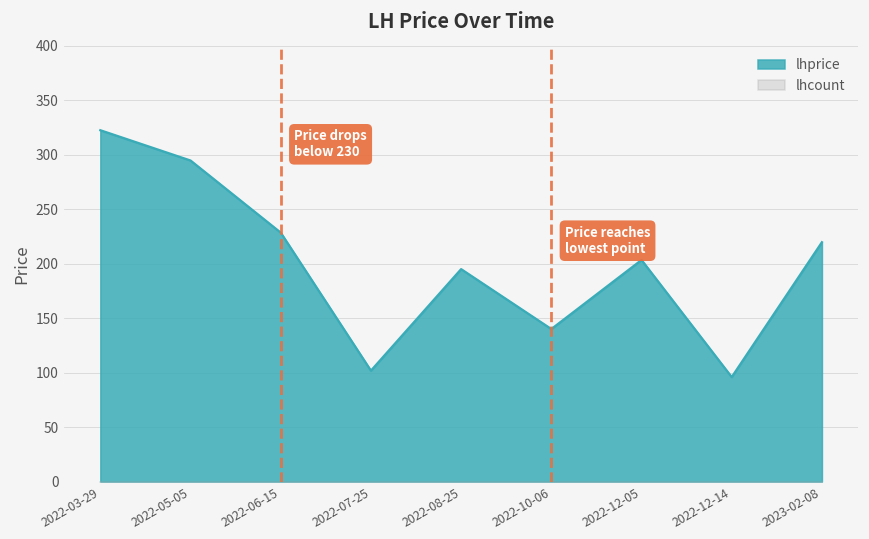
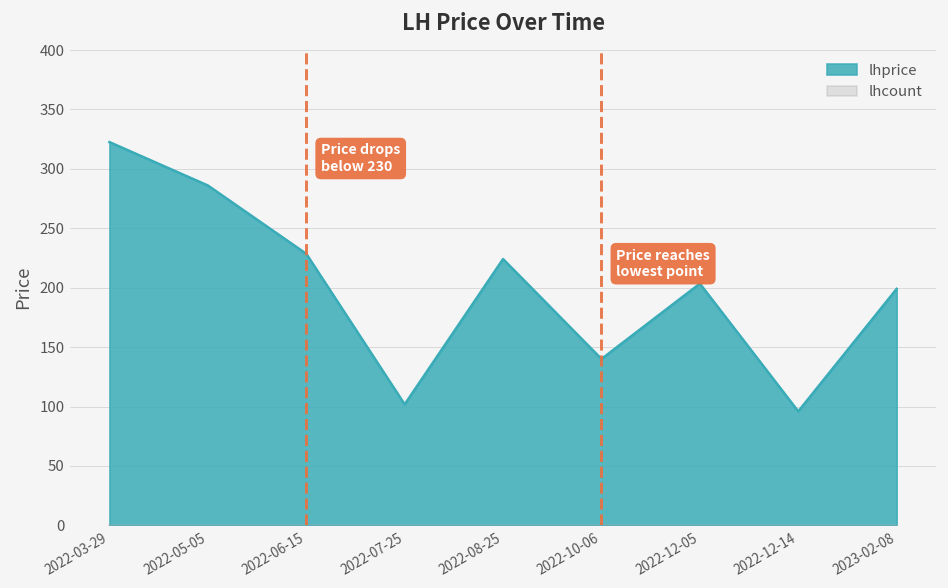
lhprice, 2022-05-05: 295 -> 286
lhprice, 2022-08-25: 200 -> 220
lhprice, 2023-02-08: 220 -> 200
